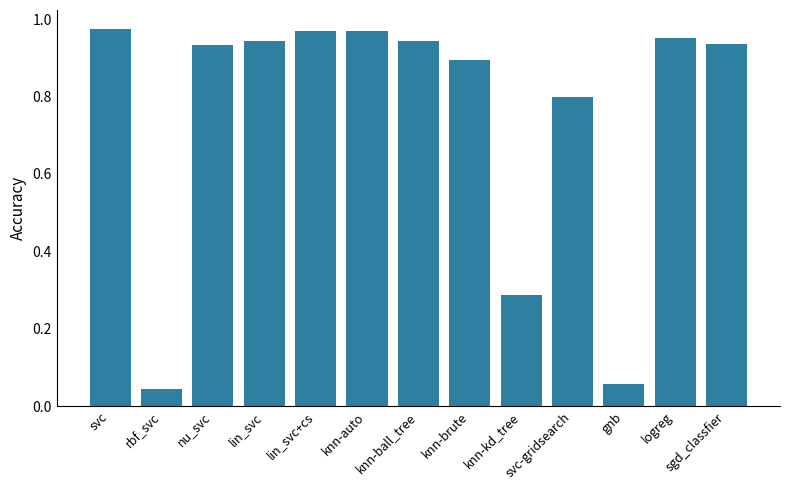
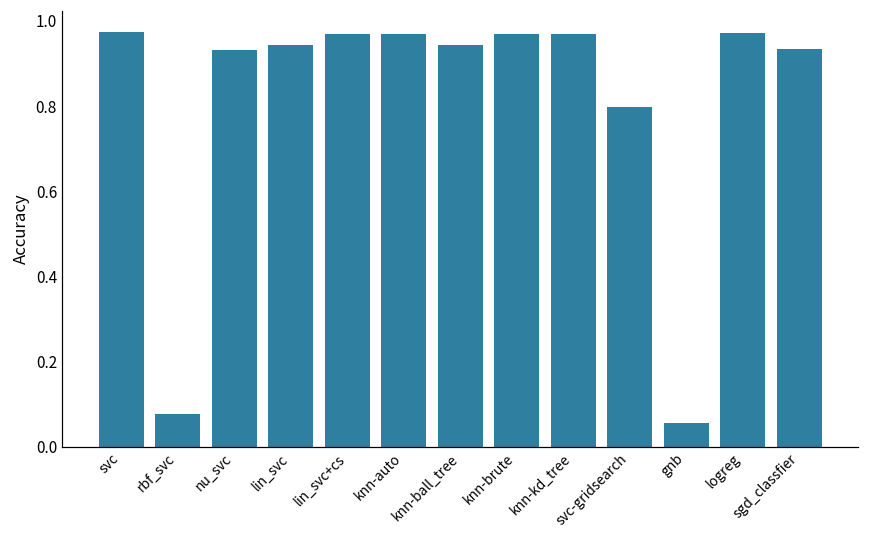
rbf_svc: 0.04 -> 0.08
knn-brute: 0.89 -> 0.97
knn-kd_tree: 0.29 -> 0.97
logreg: 0.95 -> 0.97
